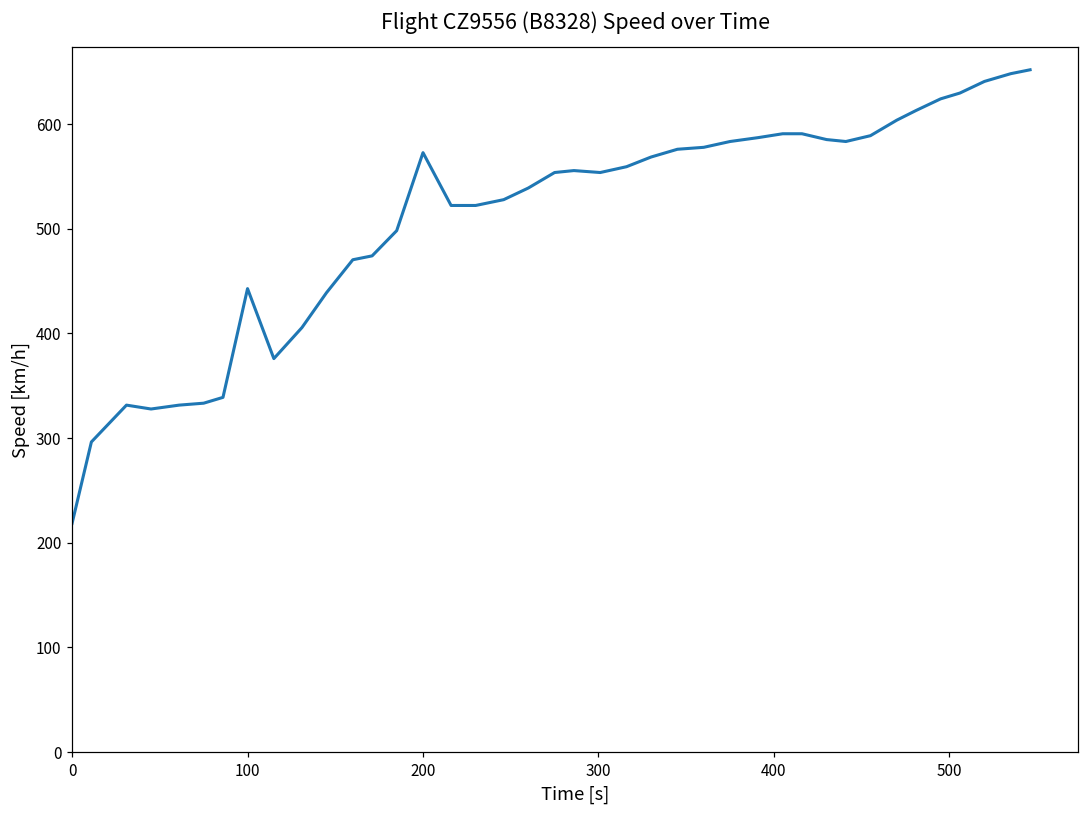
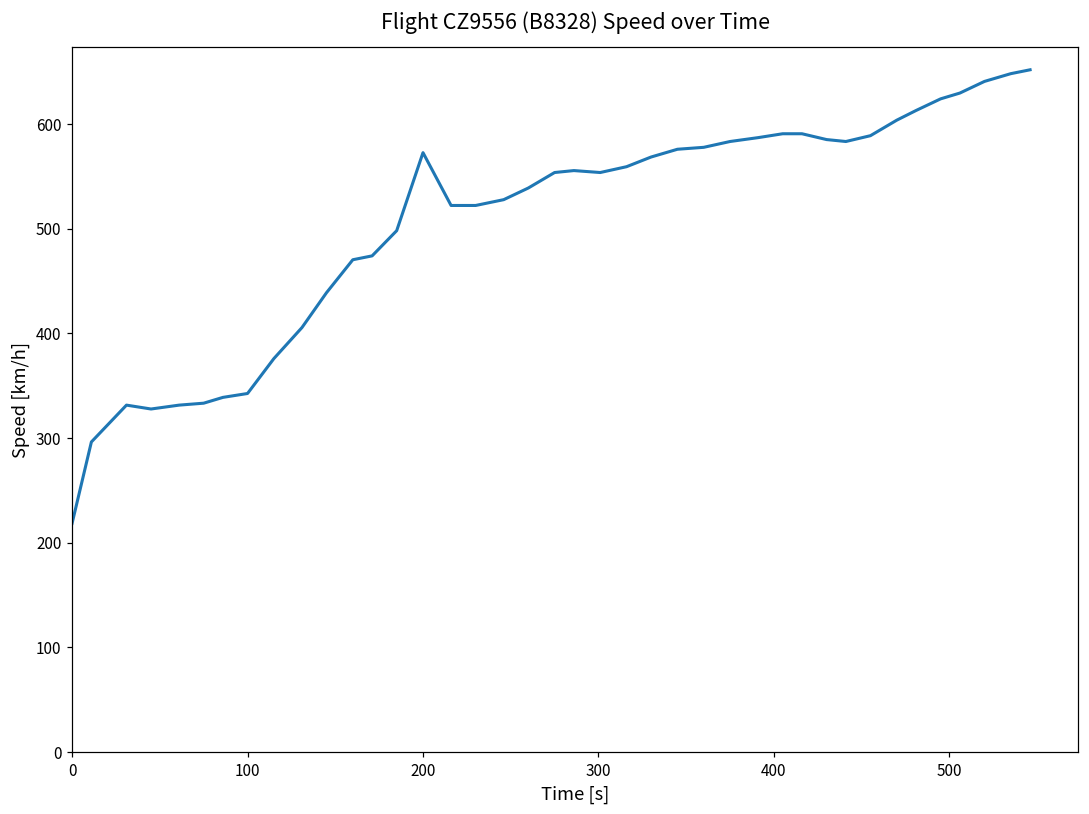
100: 440 -> 340
